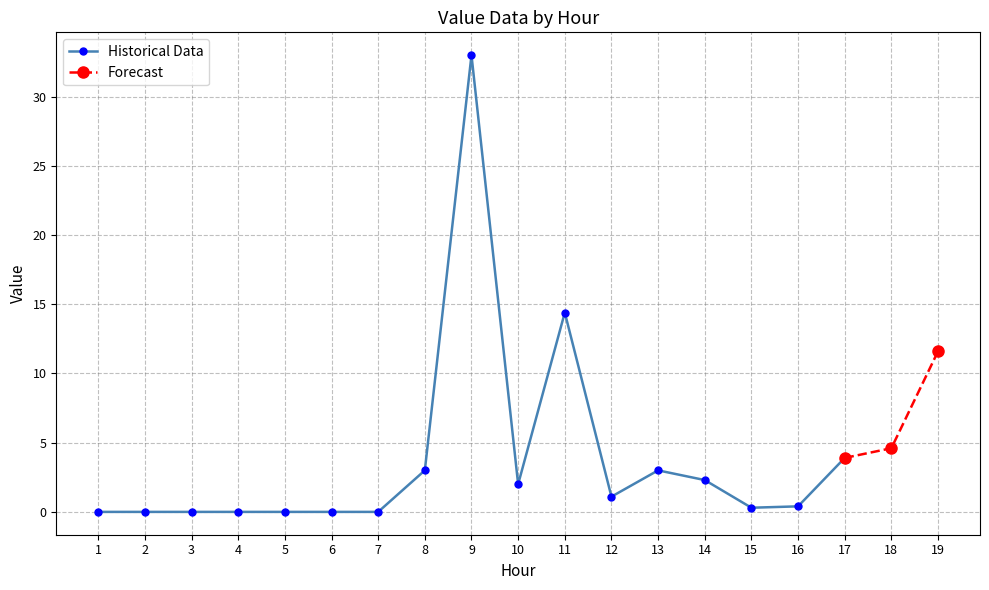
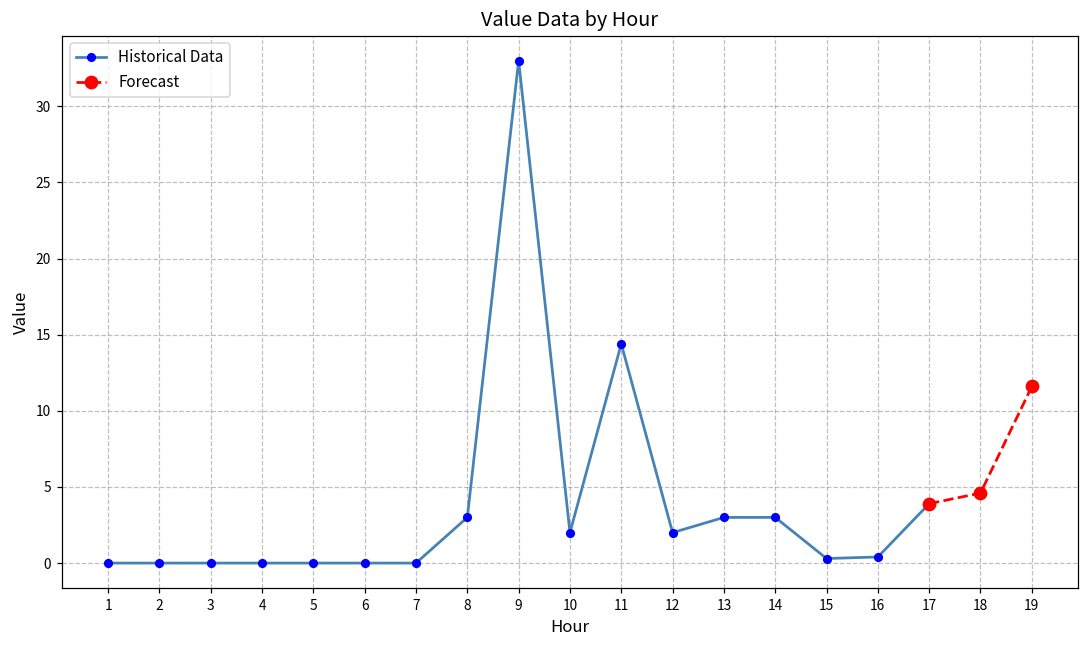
Historical Data, 12: 1.1 -> 2.0
Historical Data, 14: 2.3 -> 3.0
